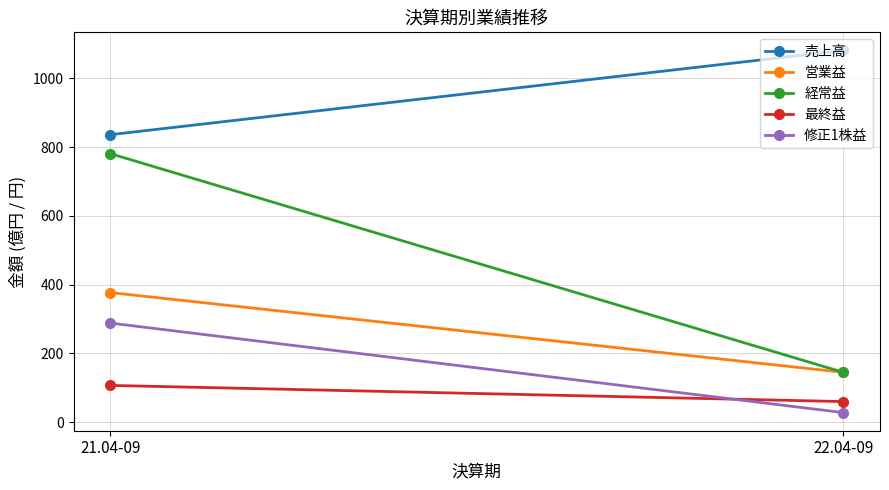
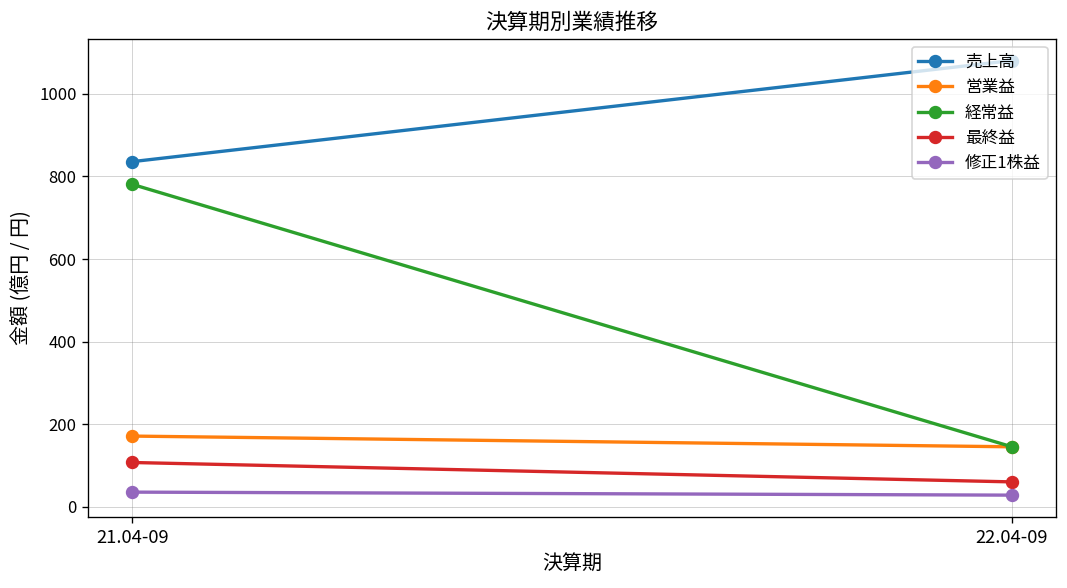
営業益, 21.04-09: 380 -> 170
修正1株益, 21.04-09: 290 -> 40
